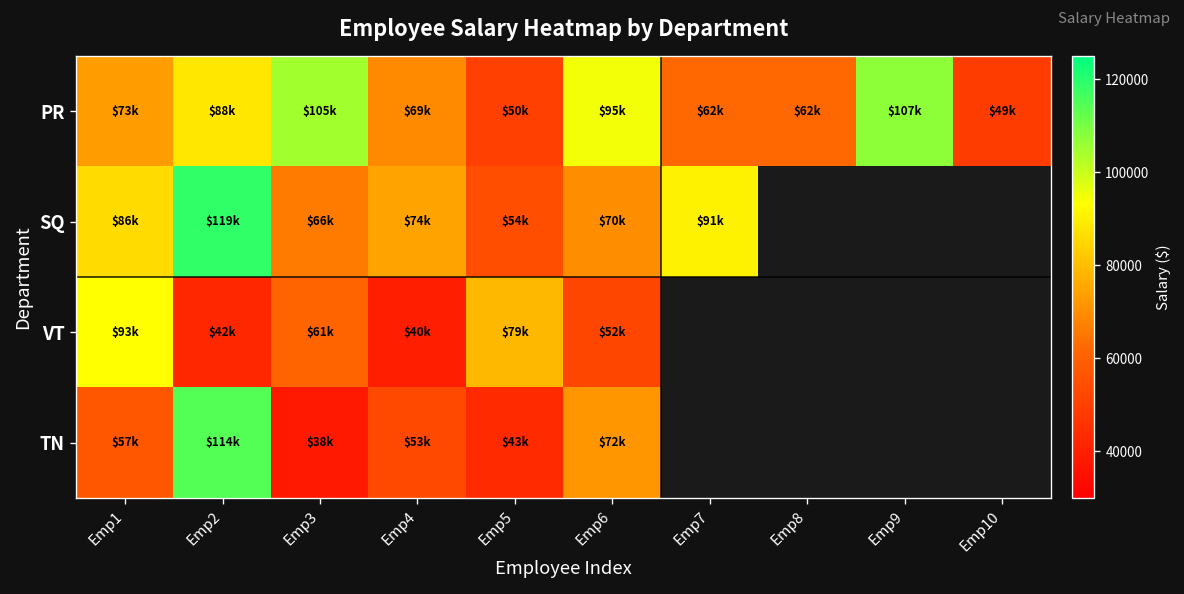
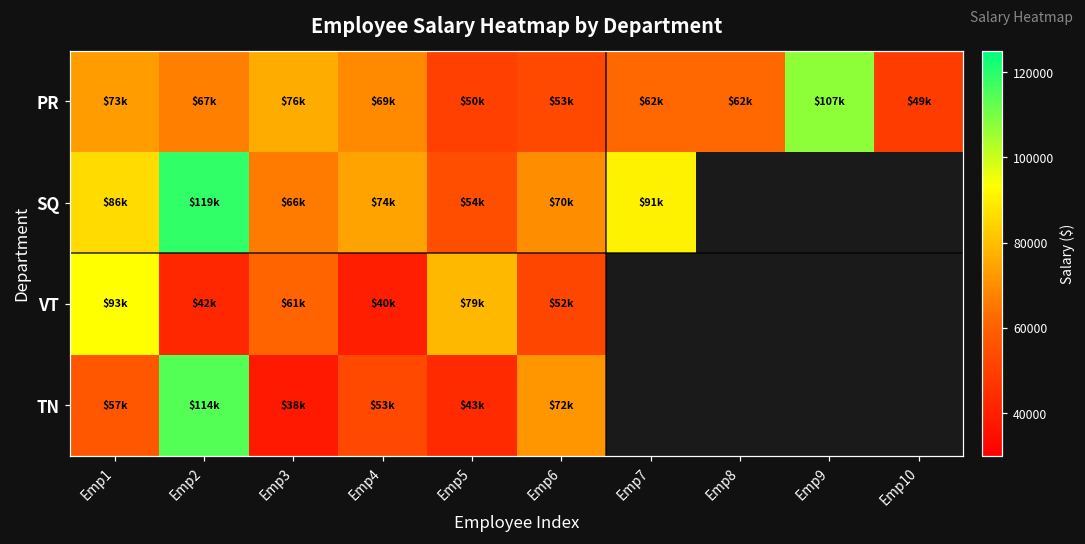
PR, Emp2: $88k -> $67k
PR, Emp3: $105k -> $76k
PR, Emp6: $95k -> $53k
